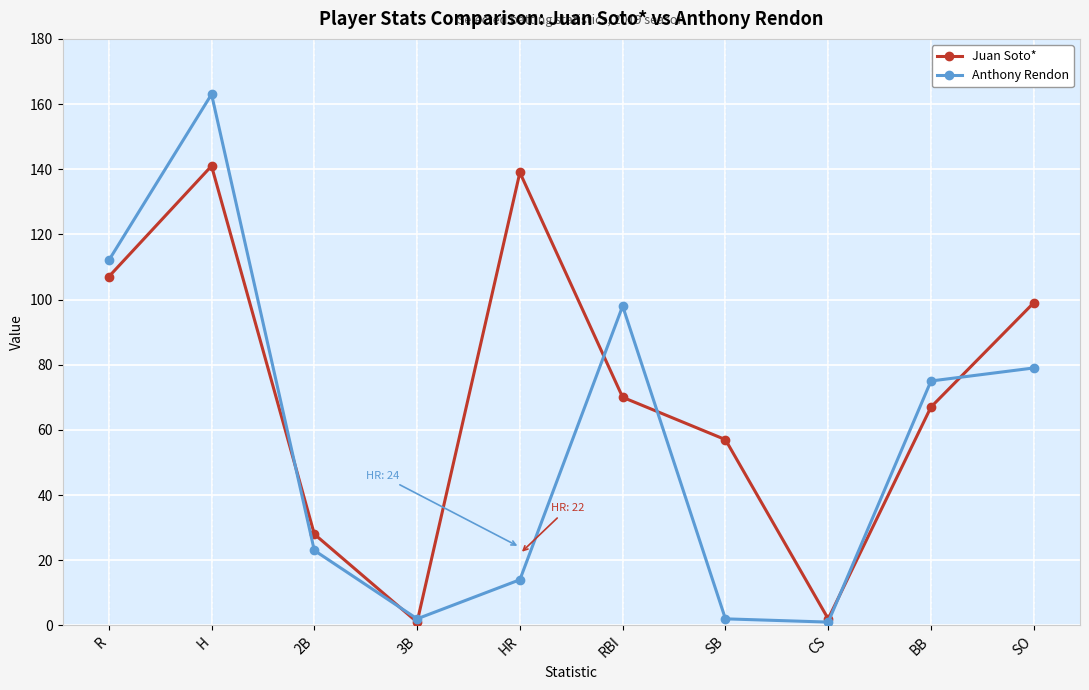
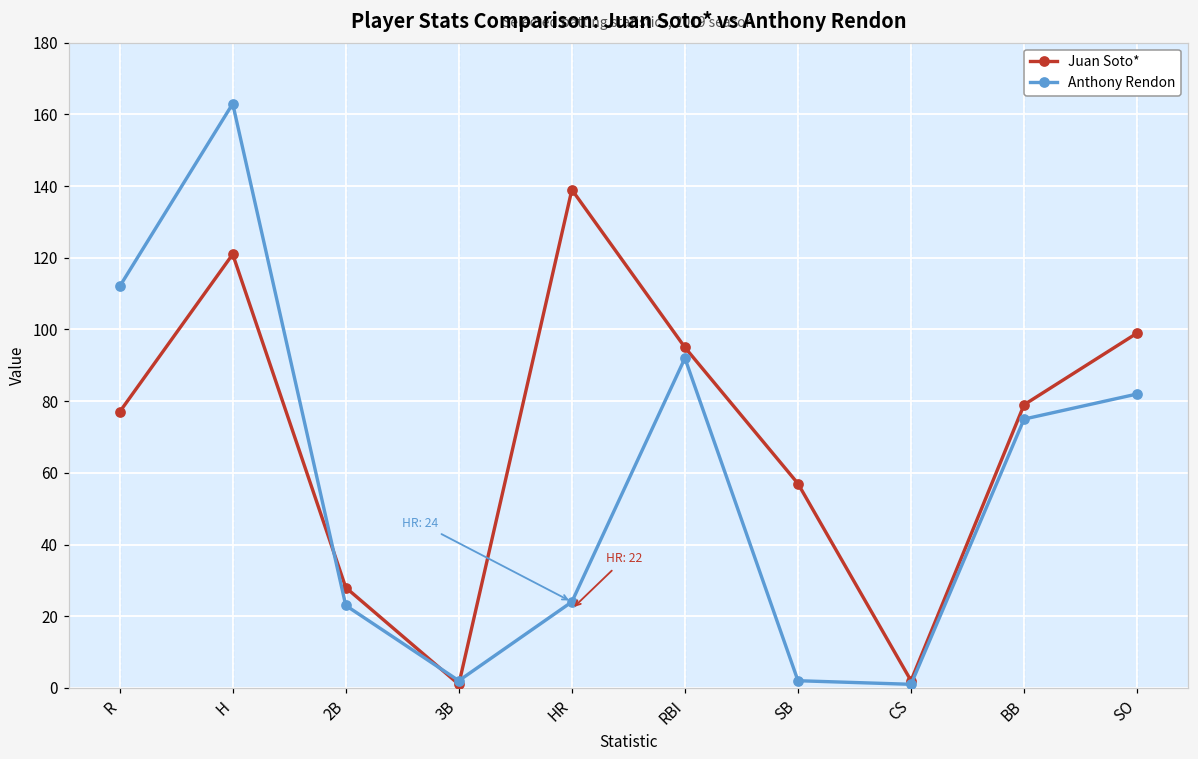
Juan Soto*, R: 107 -> 77
Juan Soto*, H: 141 -> 121
Anthony Rendon, HR: 14 -> 24
Juan Soto*, RBI: 70 -> 95
Anthony Rendon, RBI: 98 -> 92
Juan Soto*, BB: 67 -> 79
Anthony Rendon, SO: 79 -> 82
